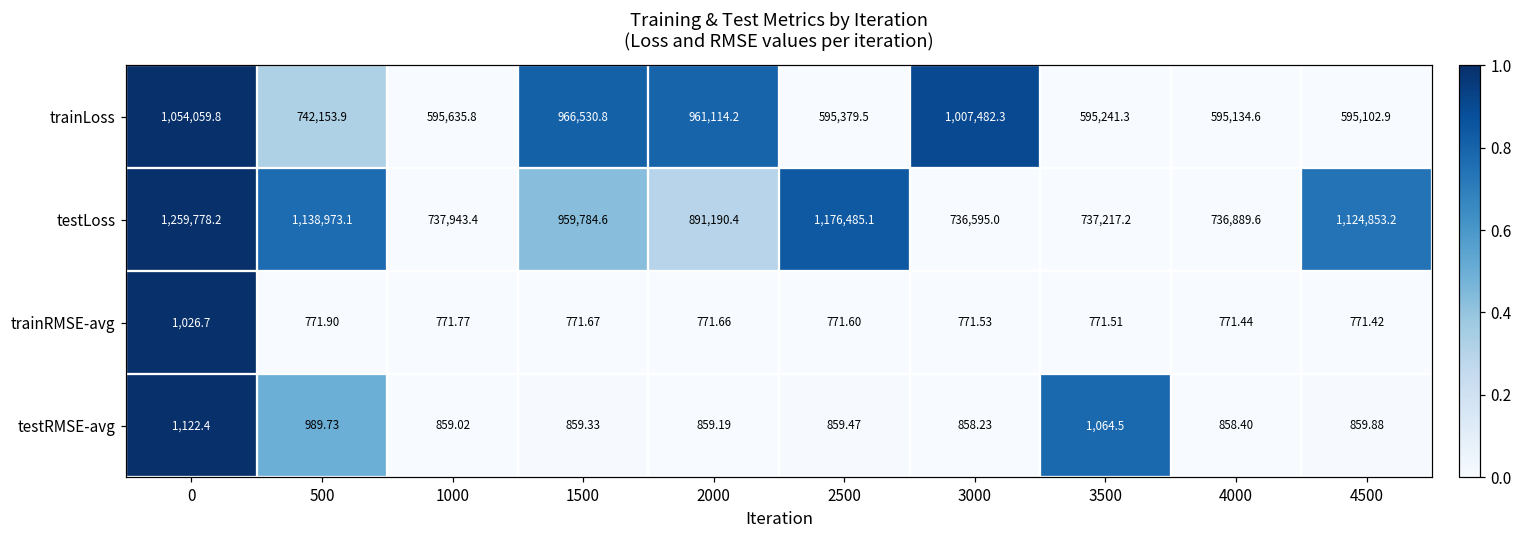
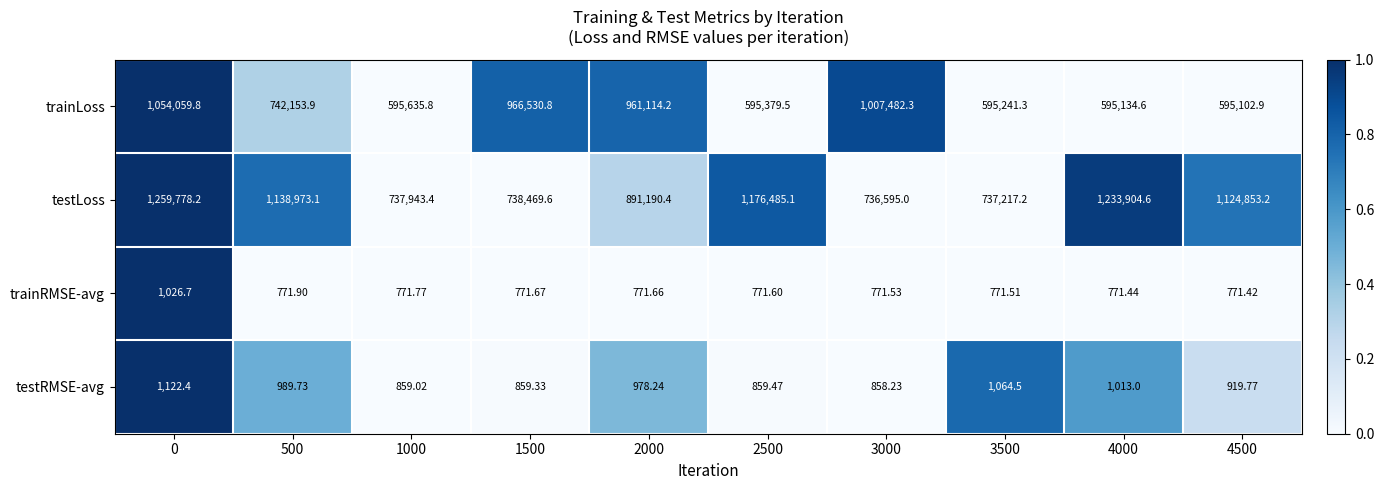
testLoss, 1500: 959,784.6 -> 738,469.6
testLoss, 4000: 736,889.6 -> 1,233,904.6
testRMSE-avg, 2000: 859.19 -> 978.24
testRMSE-avg, 4000: 858.40 -> 1,013.0
testRMSE-avg, 4500: 859.88 -> 919.77
